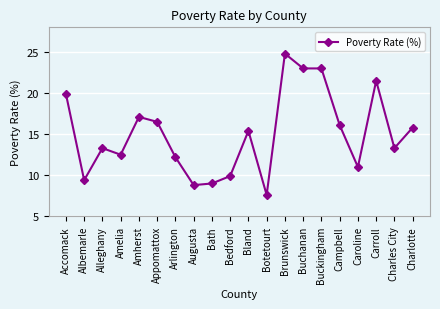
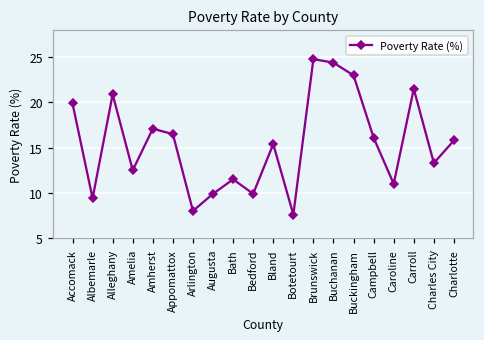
Alleghany: 13 -> 21
Arlington: 12 -> 8
Augusta: 9 -> 10
Bath: 9 -> 12
Buchanan: 23 -> 24
